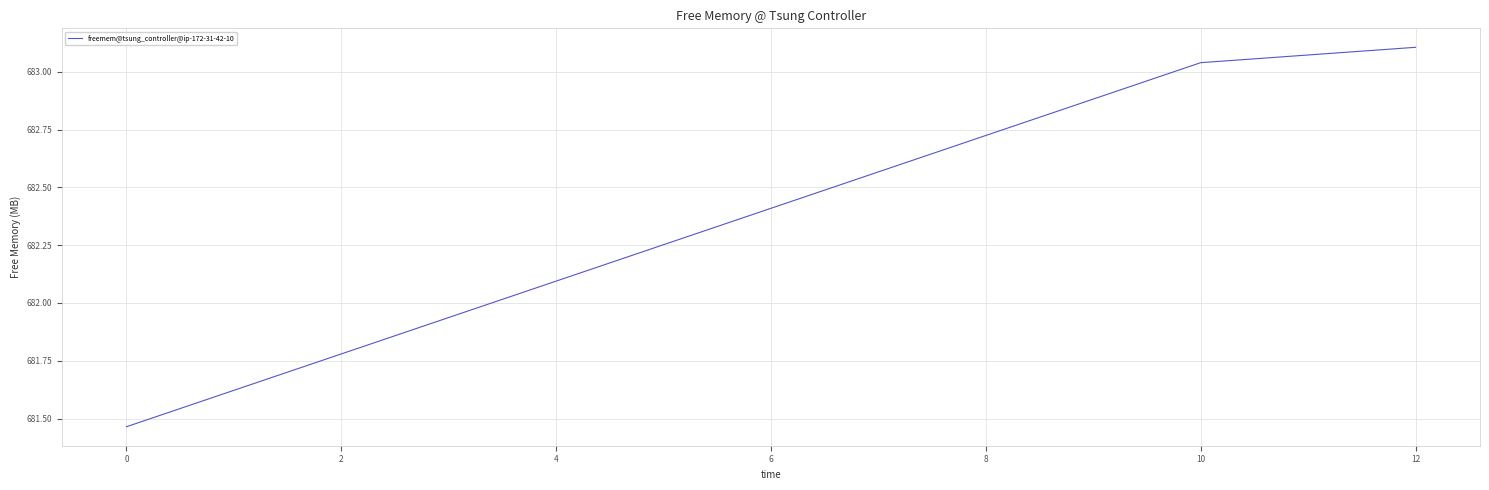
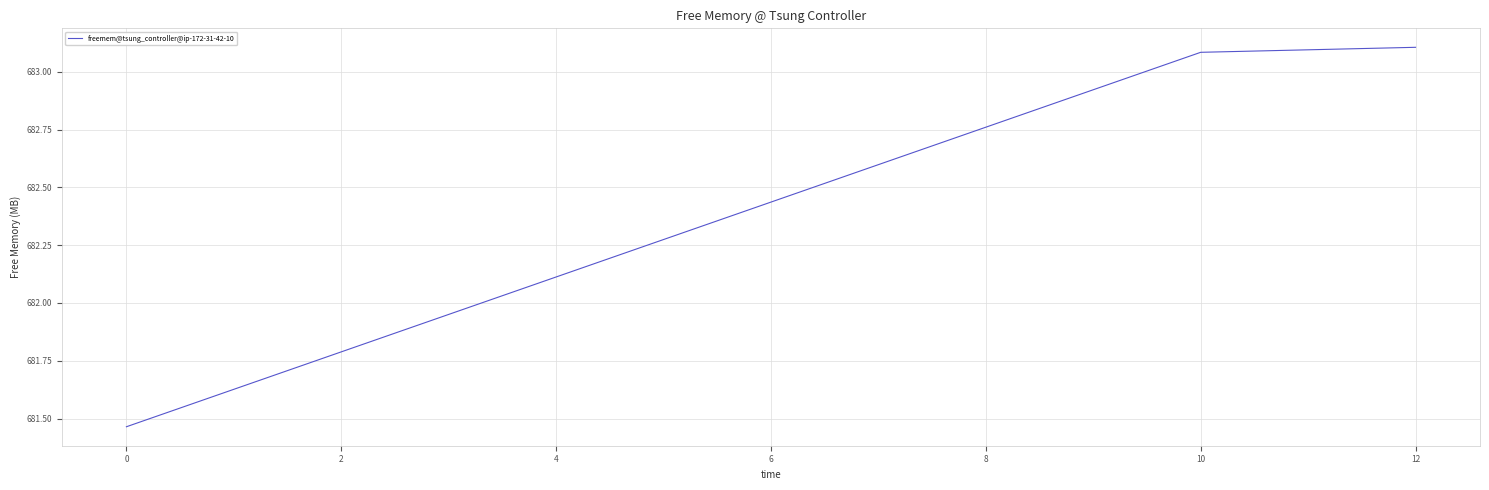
10: 683.04 -> 683.08
